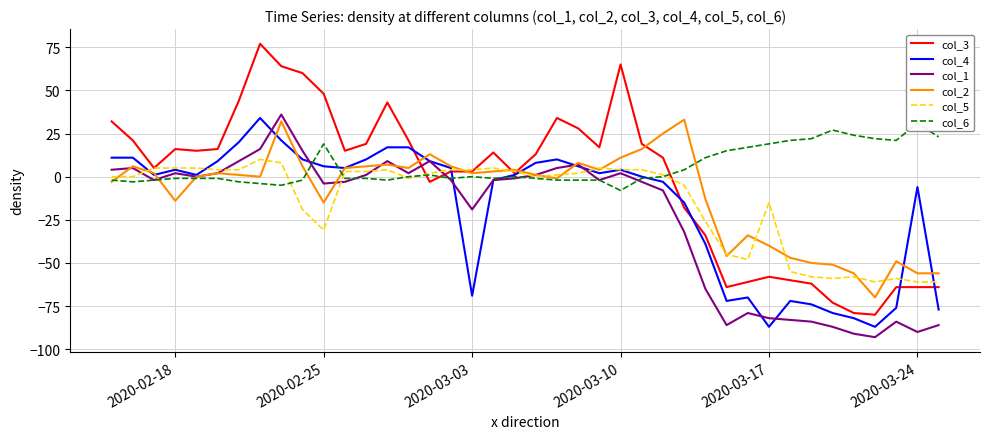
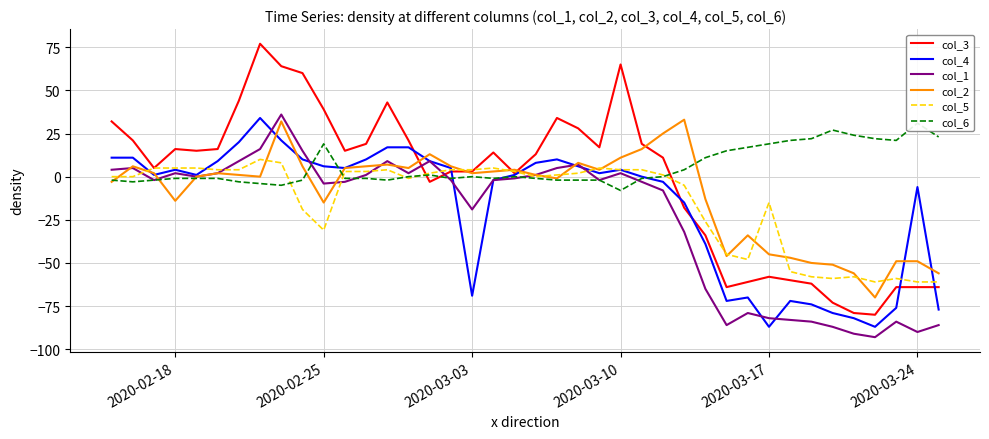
col_3, 2020-02-25: 48 -> 39
col_2, 2020-03-17: -40 -> -45
col_2, 2020-03-24: -56 -> -49
